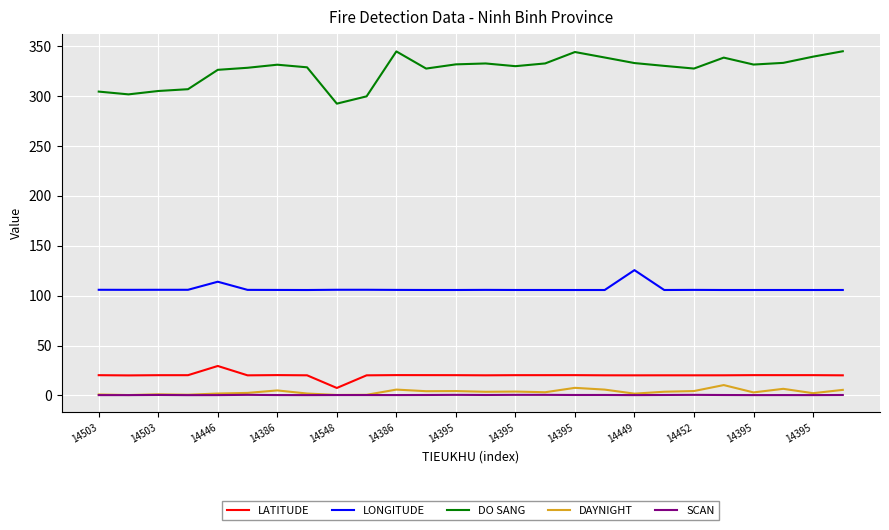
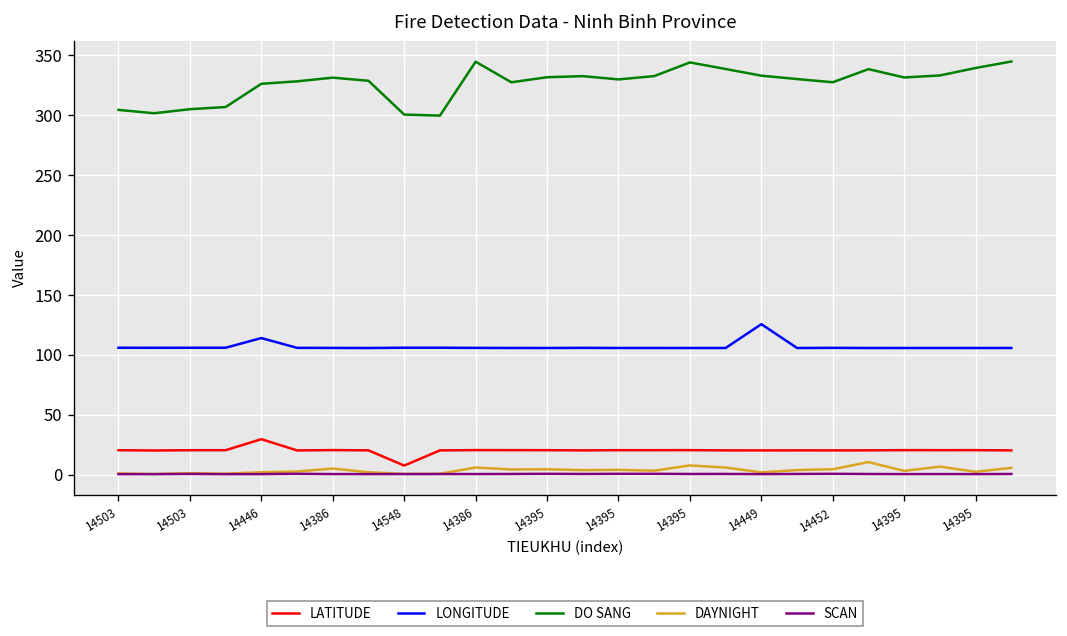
DO SANG, 14548: 290 -> 300
